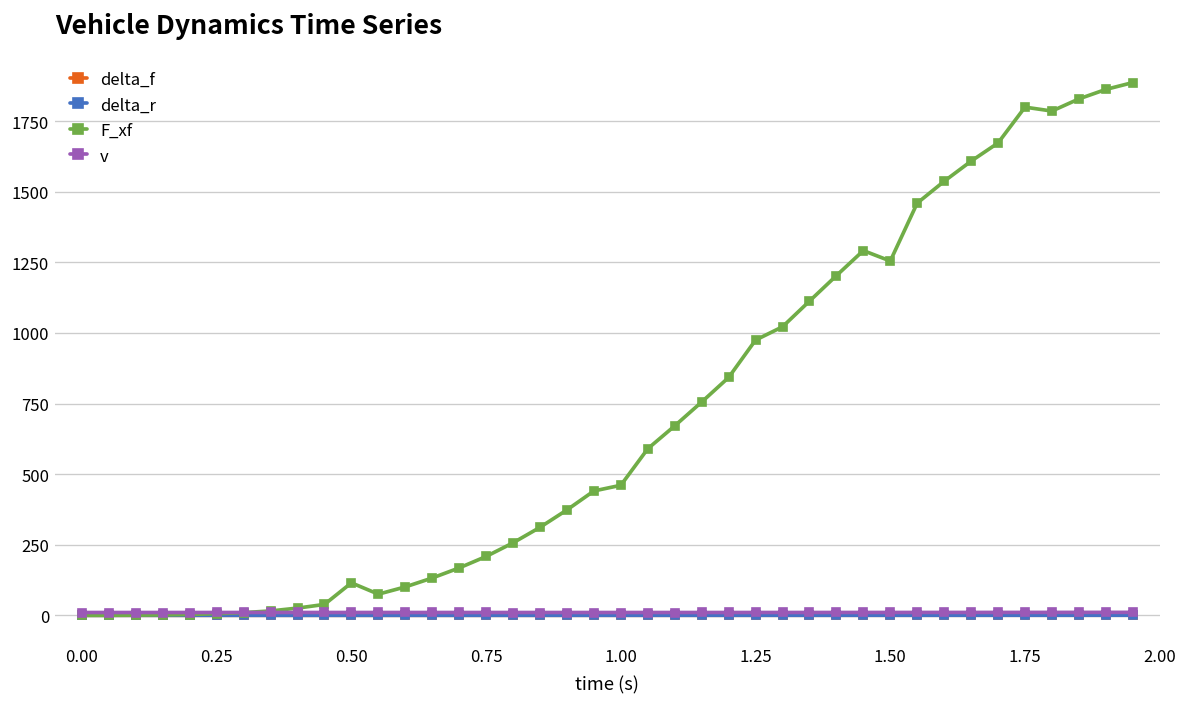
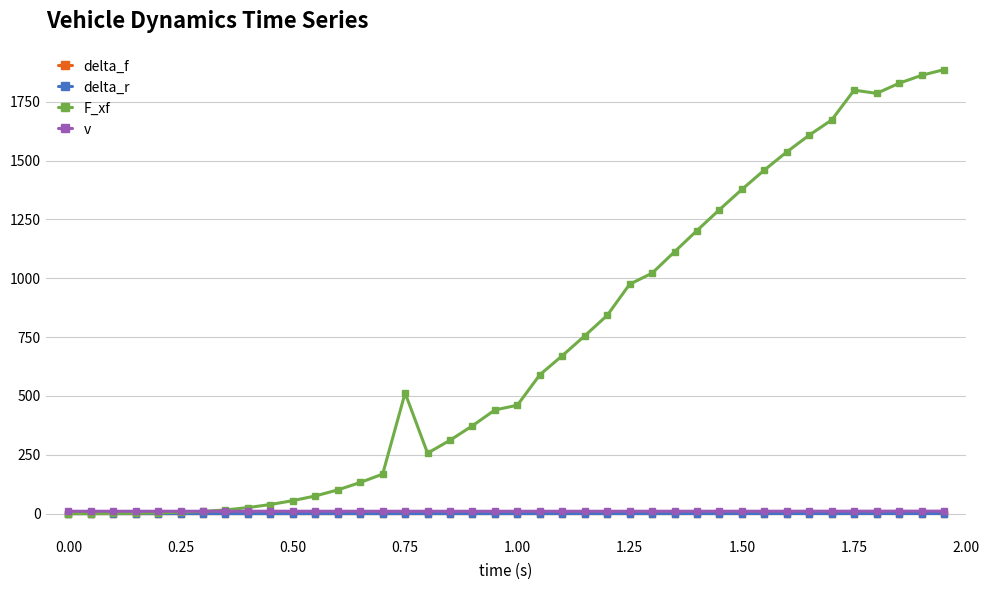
F_xf, 0.50: 120 -> 60
F_xf, 0.75: 210 -> 510
F_xf, 1.50: 1250 -> 1380
